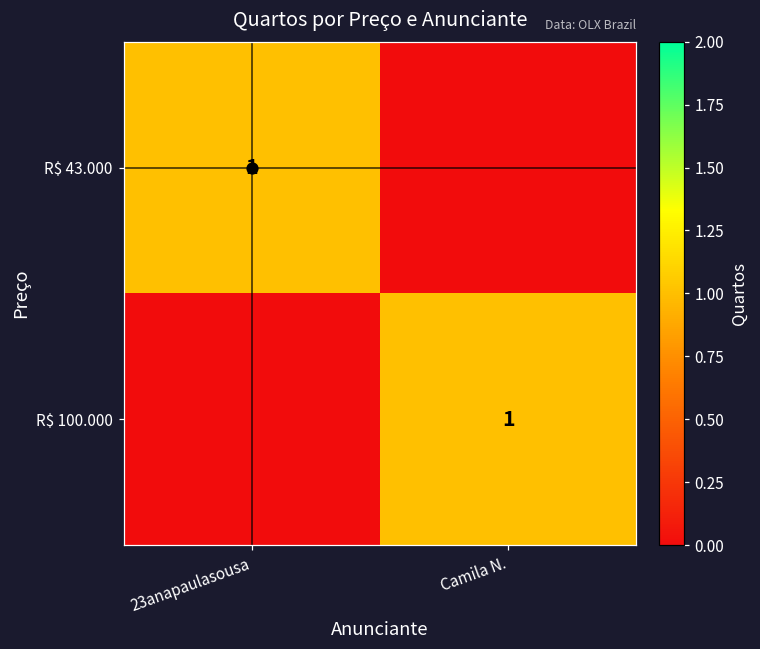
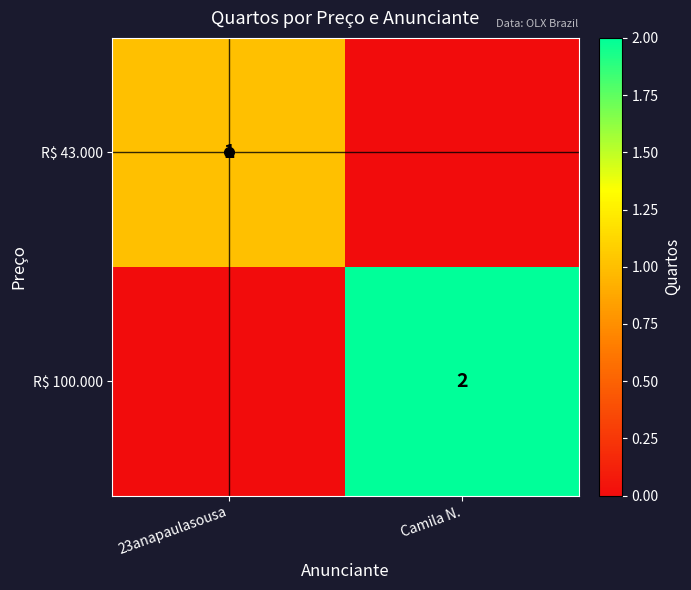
R$ 100.000, Camila N.: 1 -> 2
